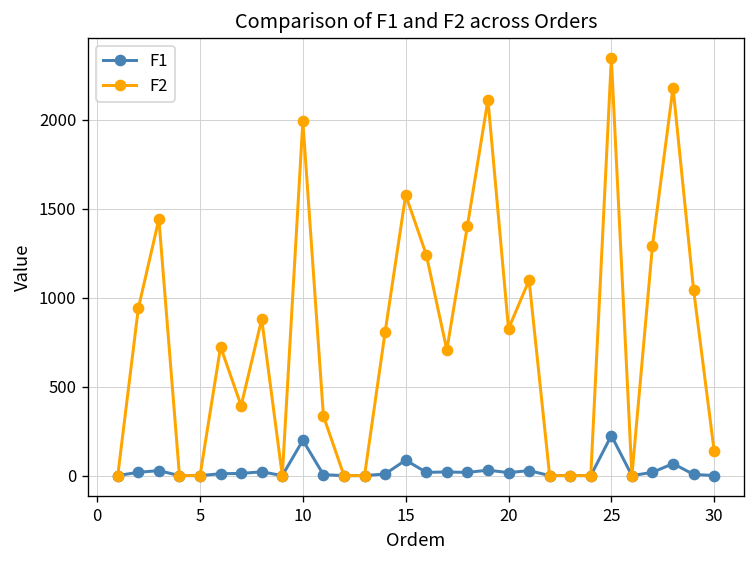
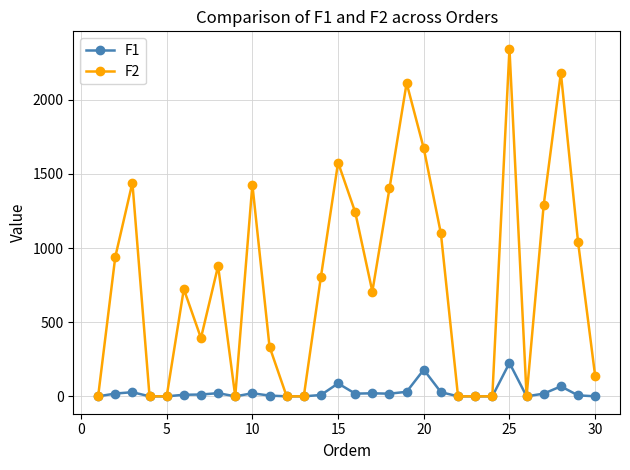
F1, 10: 200 -> 20
F2, 10: 1990 -> 1430
F1, 20: 20 -> 180
F2, 20: 830 -> 1670
